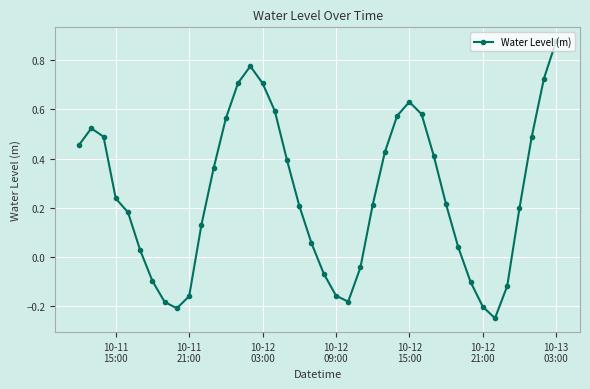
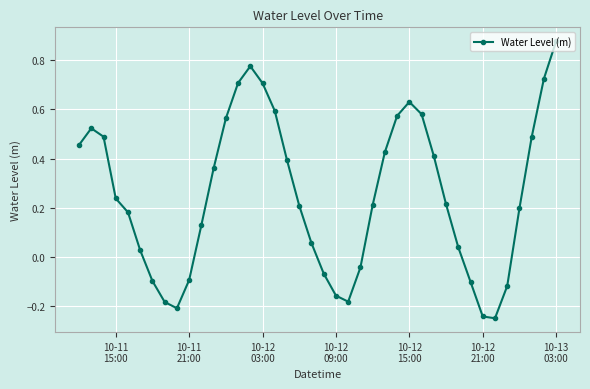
10-11 21:00: -0.16 -> -0.09
10-12 21:00: -0.20 -> -0.24
